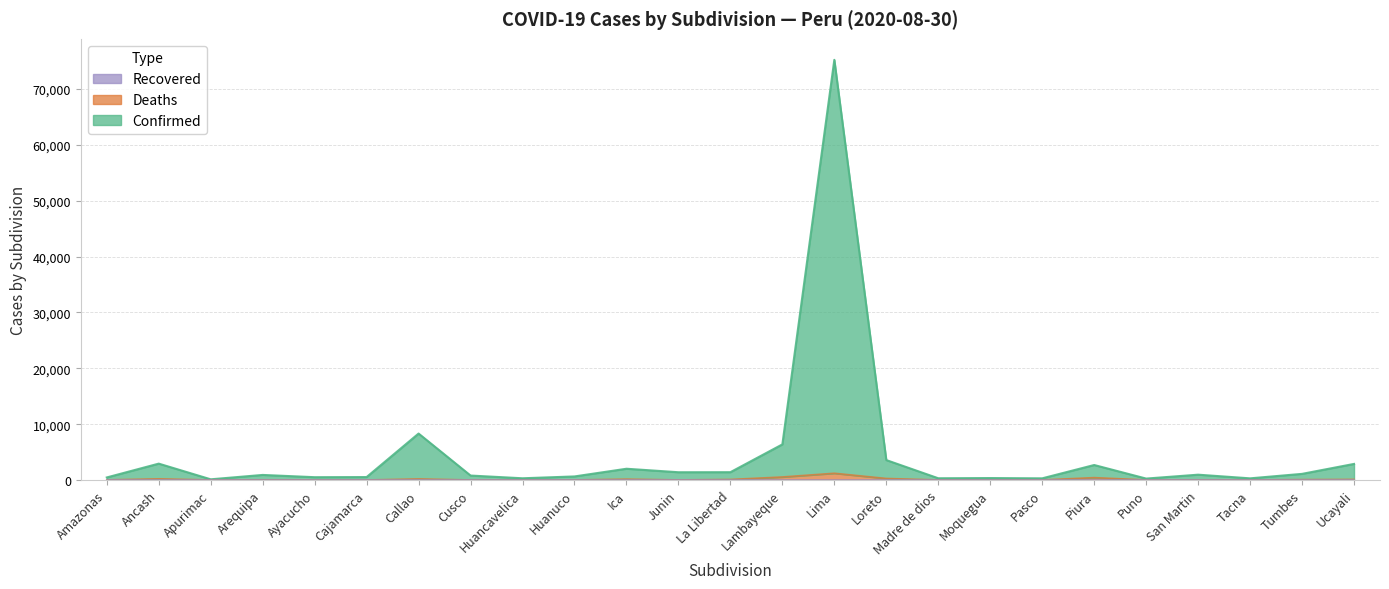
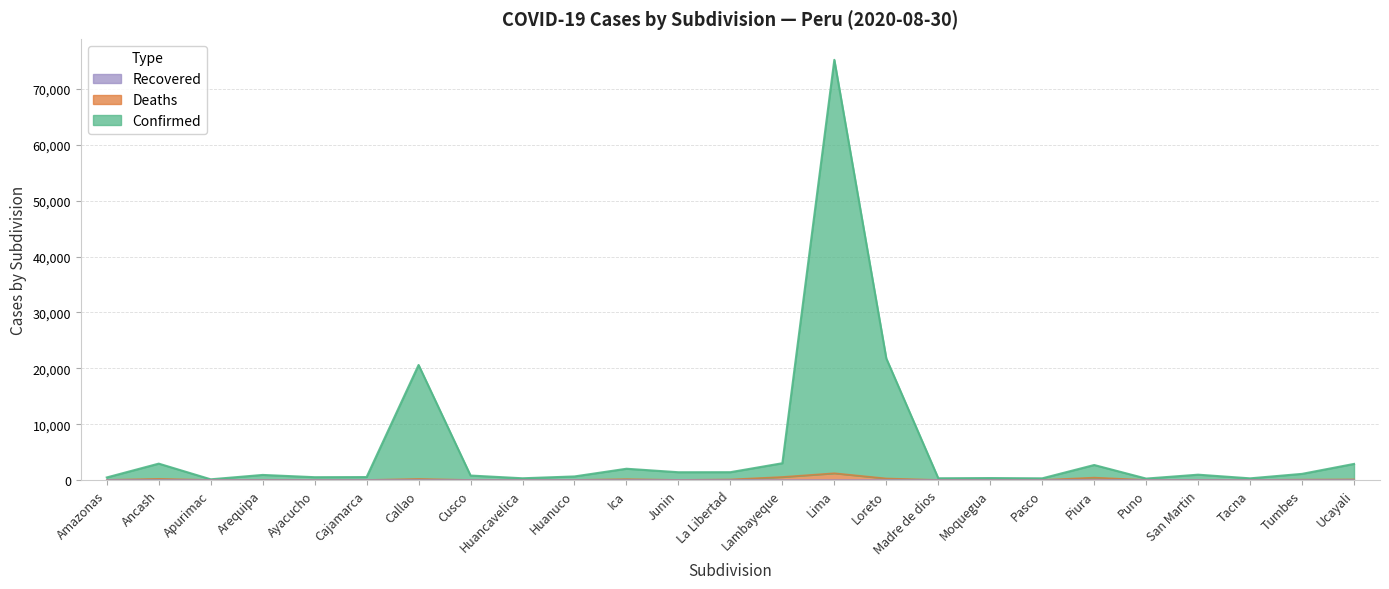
Confirmed, Callao: 8,000 -> 20,000
Confirmed, Lambayeque: 6,000 -> 2,000
Confirmed, Loreto: 3,000 -> 21,000
